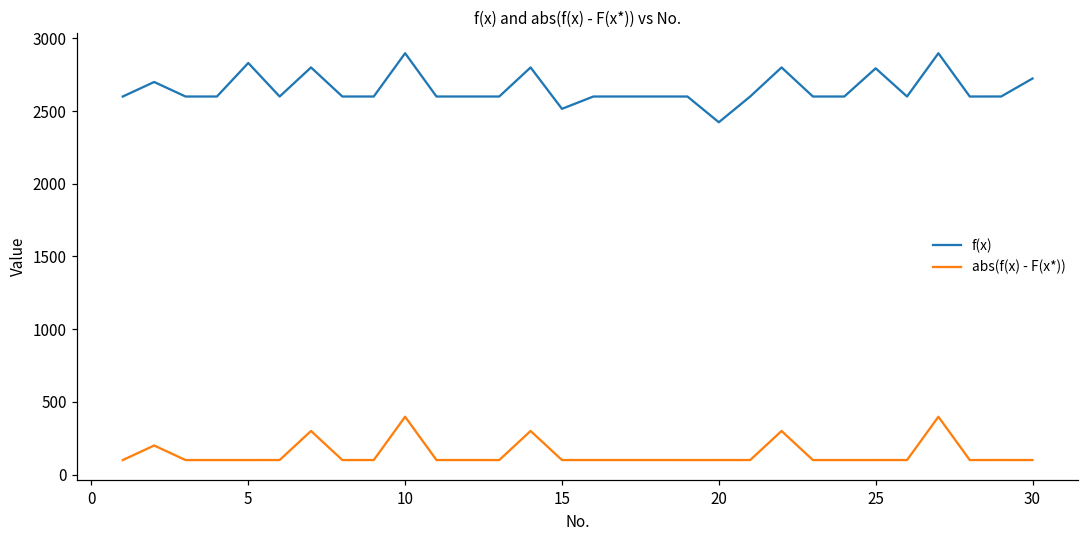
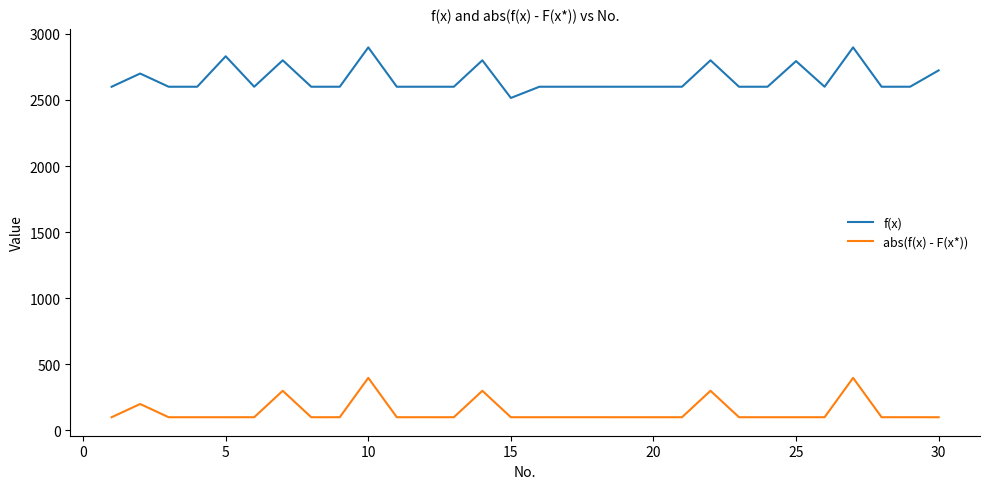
f(x), 20: 2420 -> 2600
